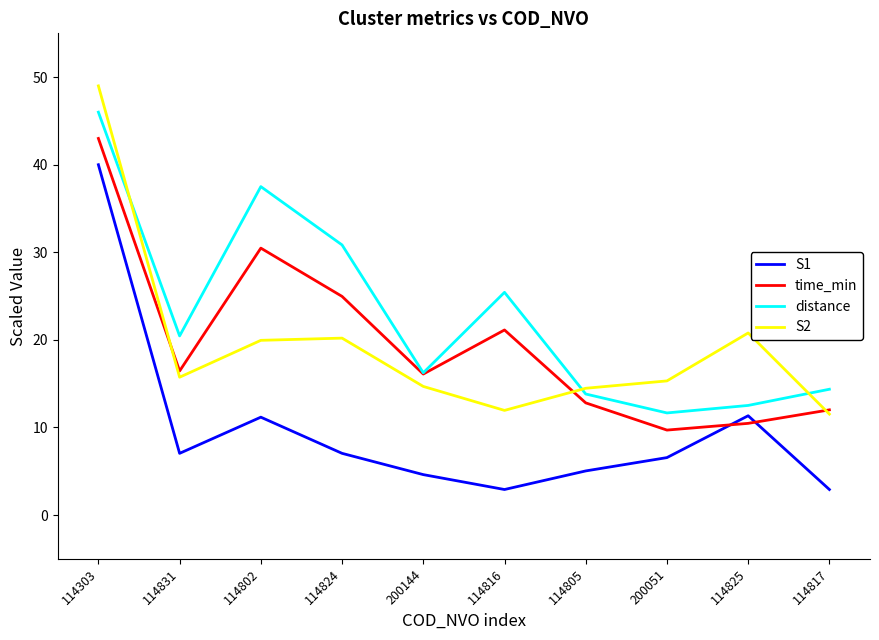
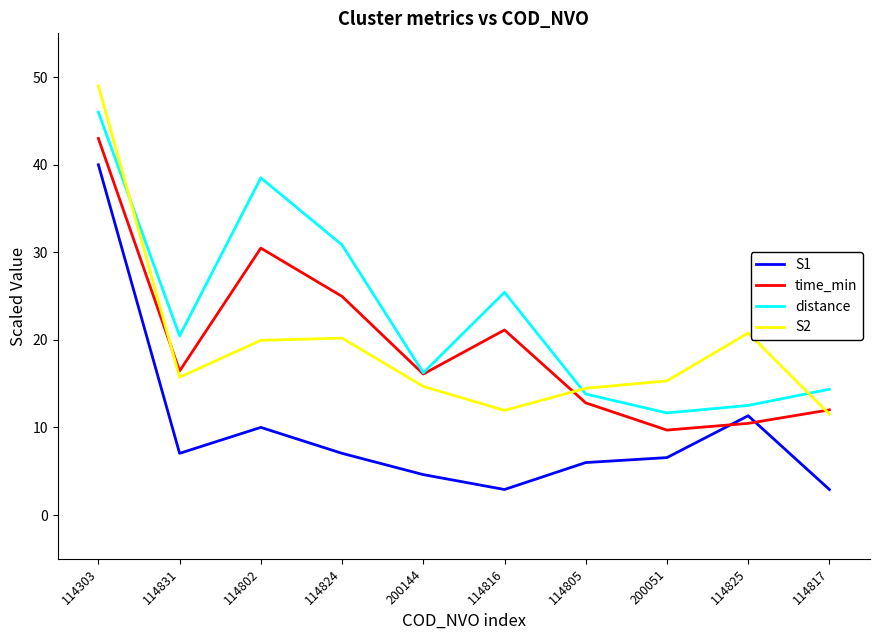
S1, 114802: 11 -> 10
distance, 114802: 37 -> 39
S1, 114805: 5 -> 6
